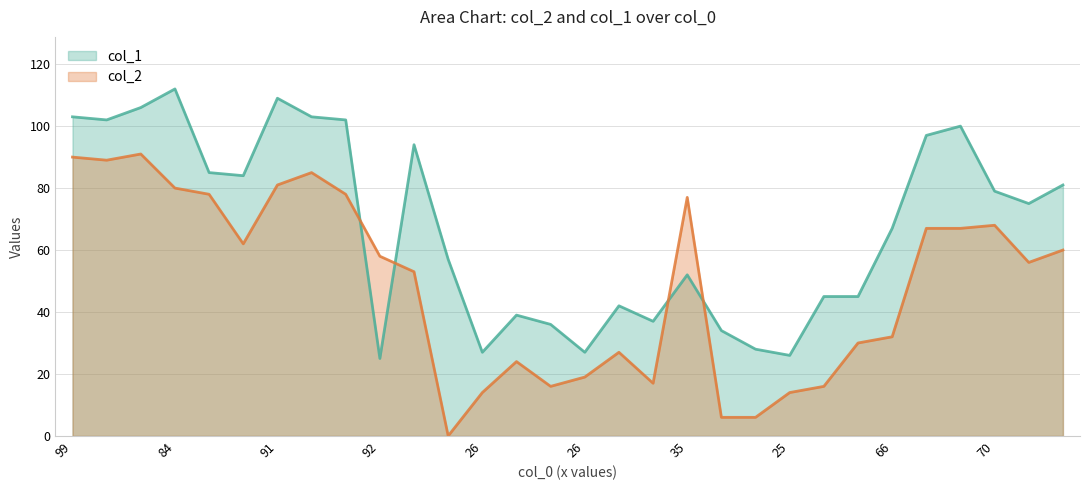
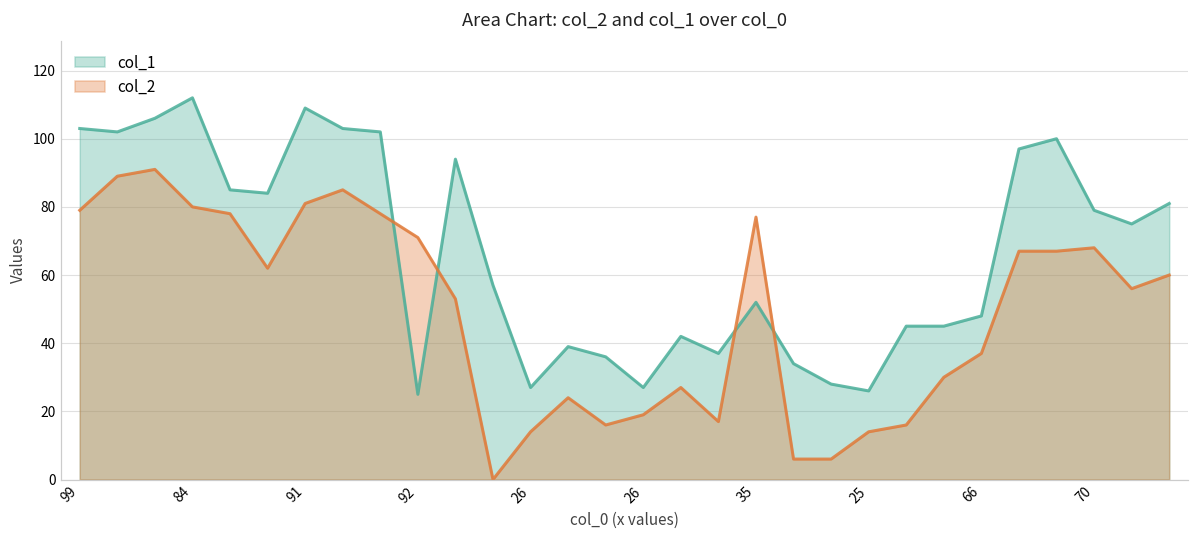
col_2, 99: 90 -> 79
col_2, 92: 58 -> 71
col_1, 66: 67 -> 48
col_2, 66: 32 -> 37
